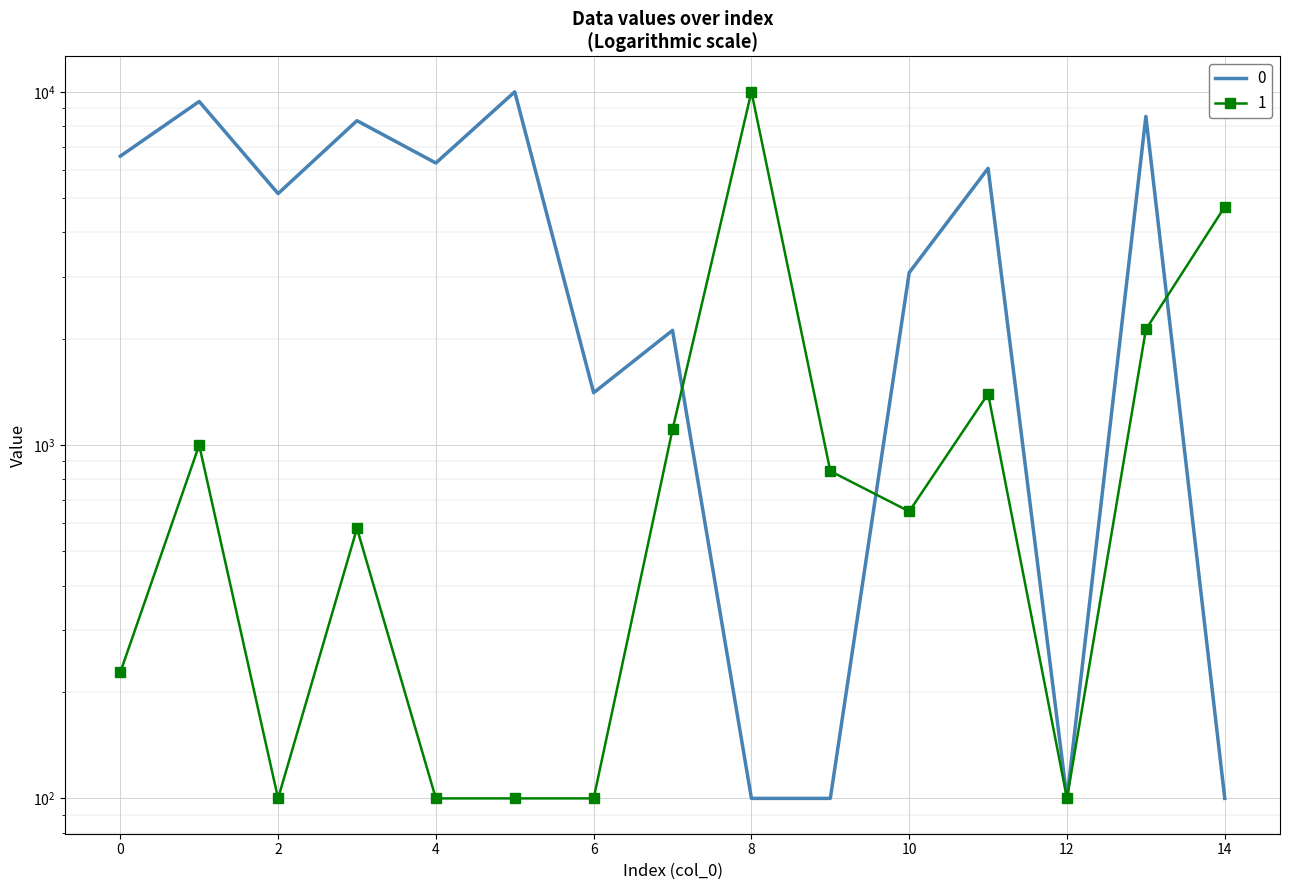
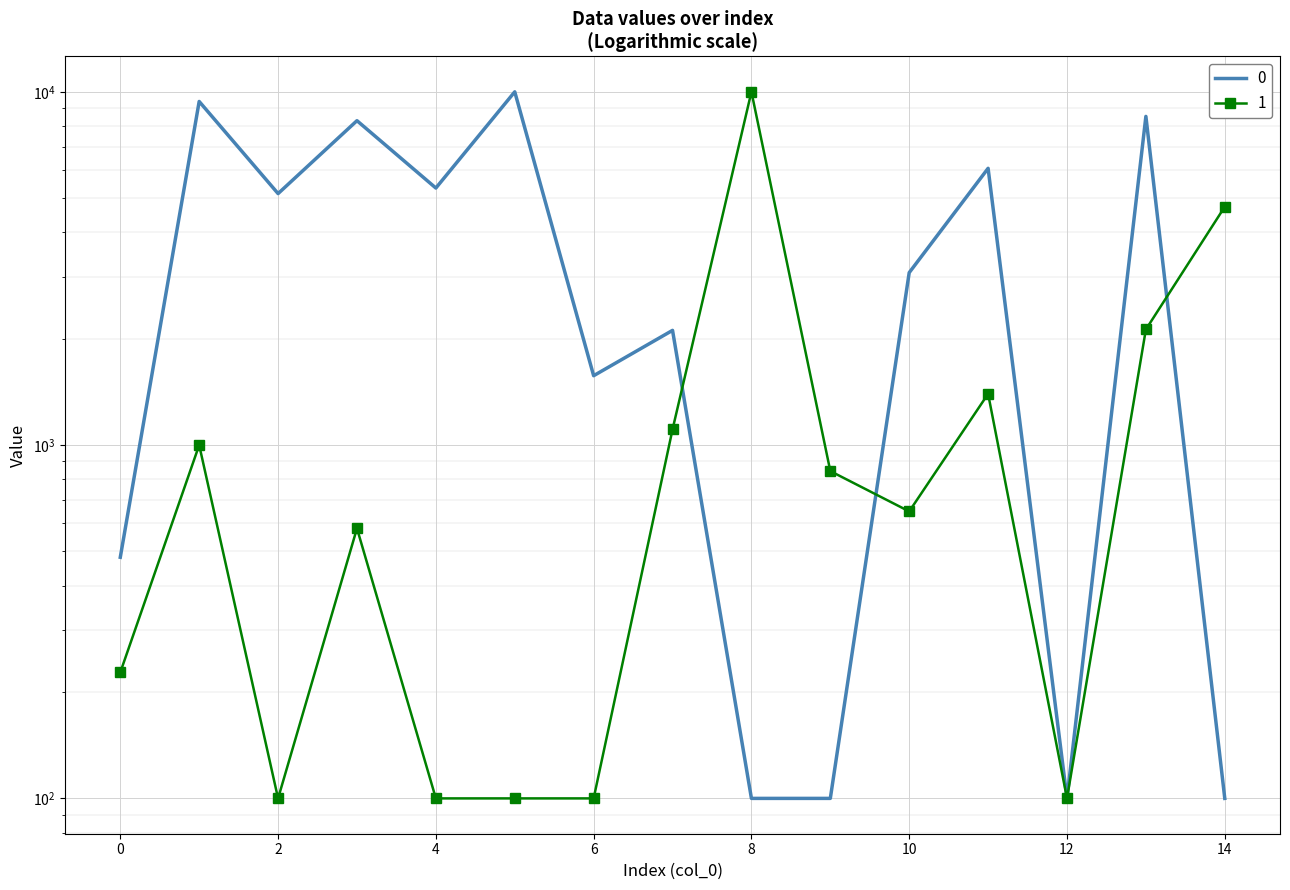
0, 0: 6600 -> 480
0, 4: 6300 -> 5300
0, 6: 1410 -> 1600
